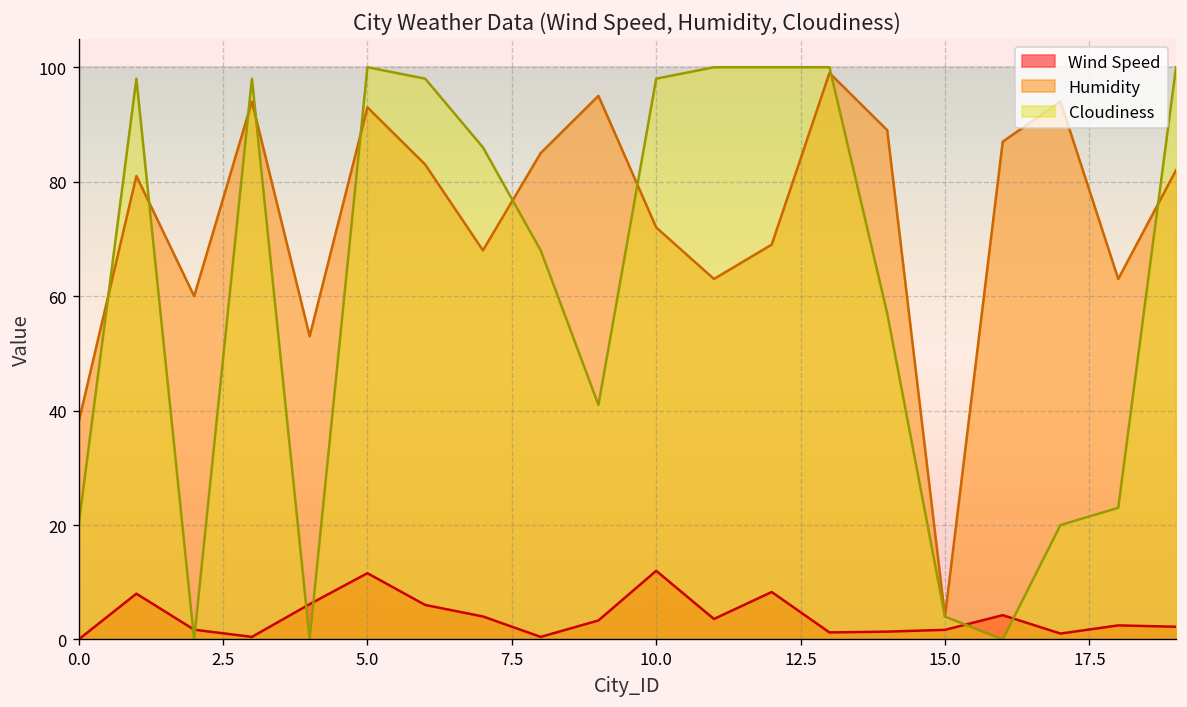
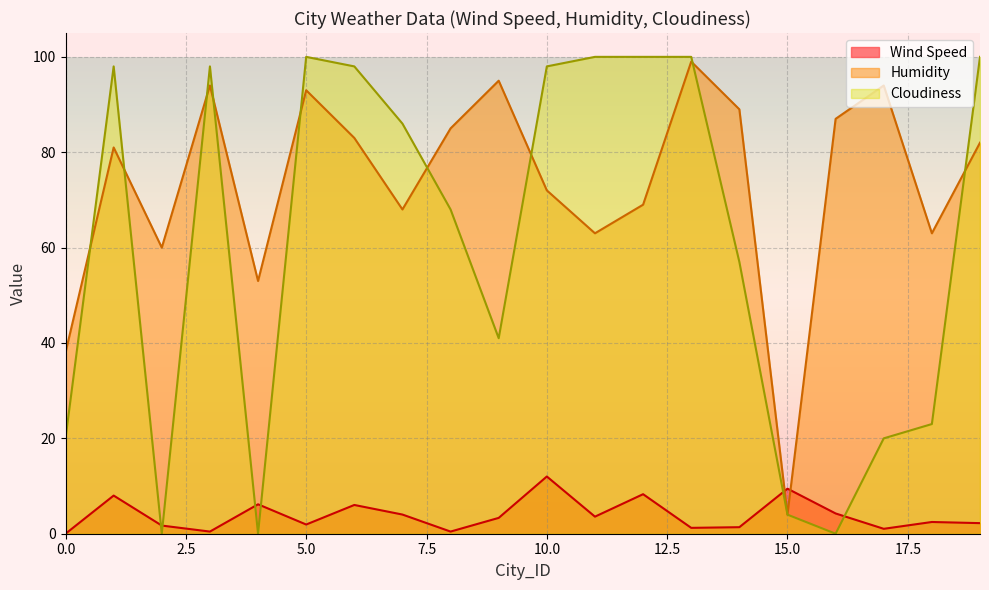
Wind Speed, 5.0: 12 -> 2
Wind Speed, 15.0: 2 -> 9
